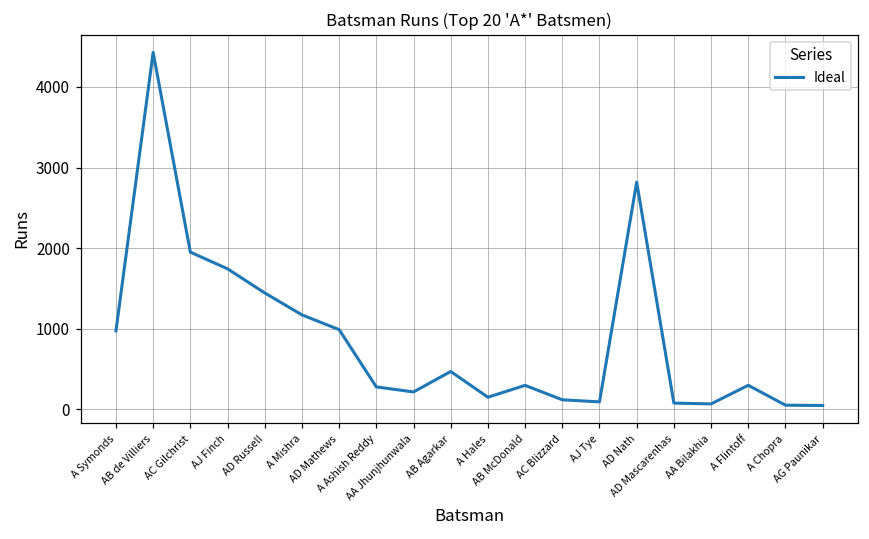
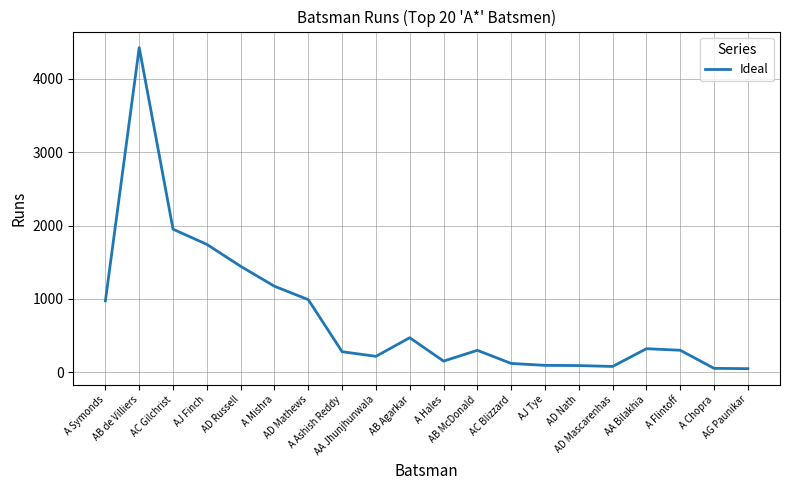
AD Nath: 2800 -> 100
AA Bilakhia: 100 -> 300
